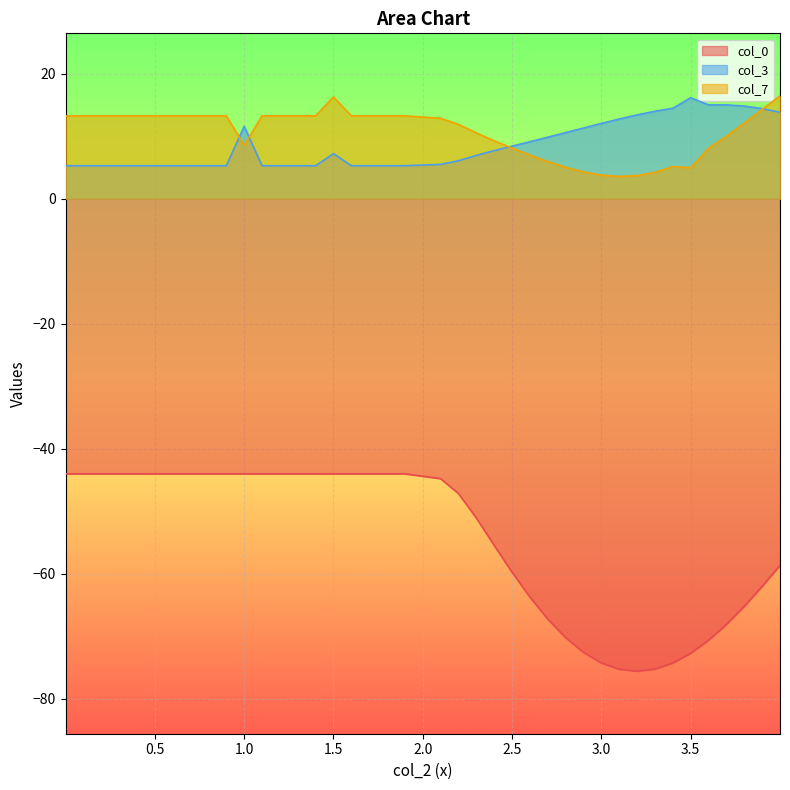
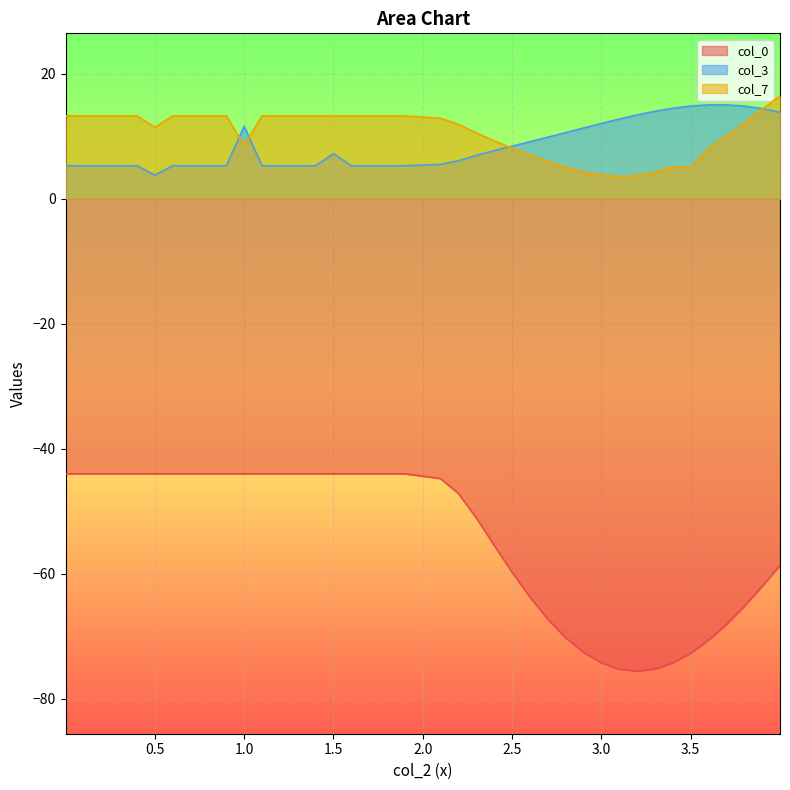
col_3, 0.5: 5 -> 4
col_7, 0.5: 13 -> 11
col_7, 1.5: 16 -> 13
col_3, 3.5: 16 -> 15
